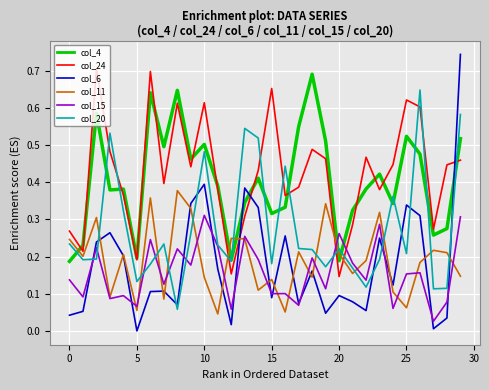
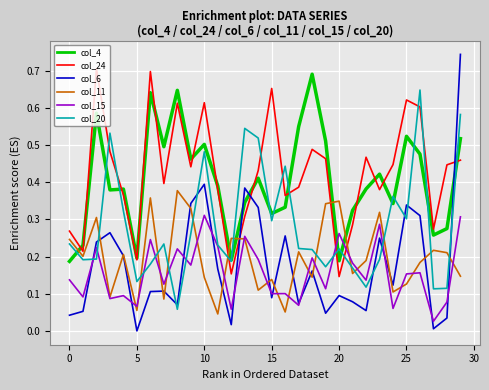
col_20, 15: 0.18 -> 0.30
col_11, 20: 0.21 -> 0.35
col_11, 25: 0.06 -> 0.13
col_20, 25: 0.21 -> 0.30
